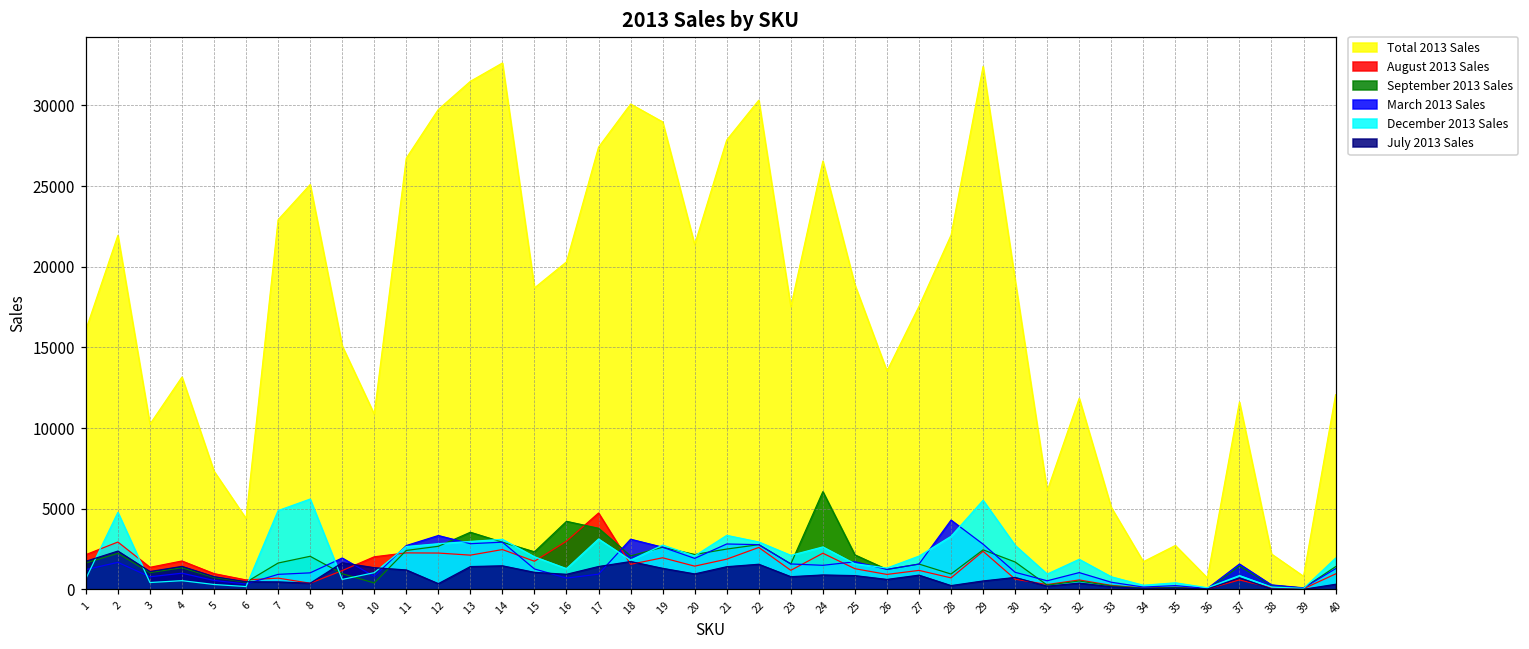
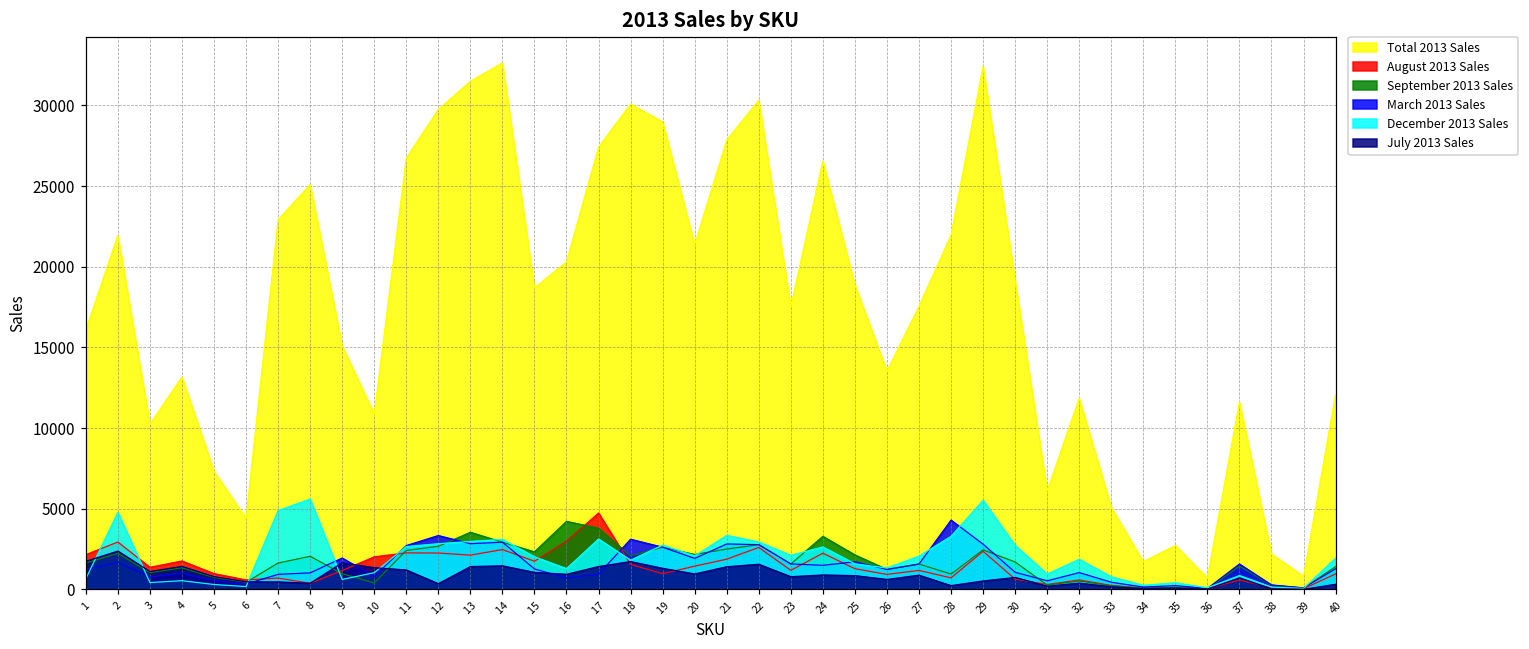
August 2013 Sales, 19: 2000 -> 1000
September 2013 Sales, 24: 6100 -> 3300
